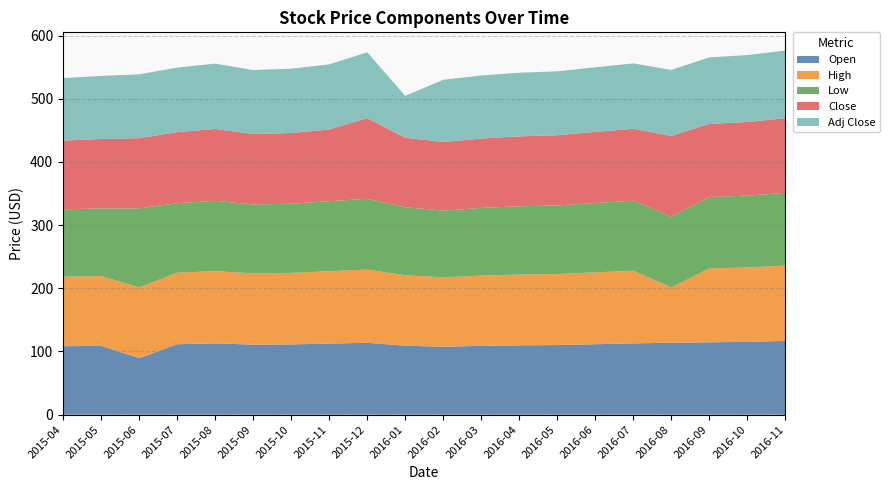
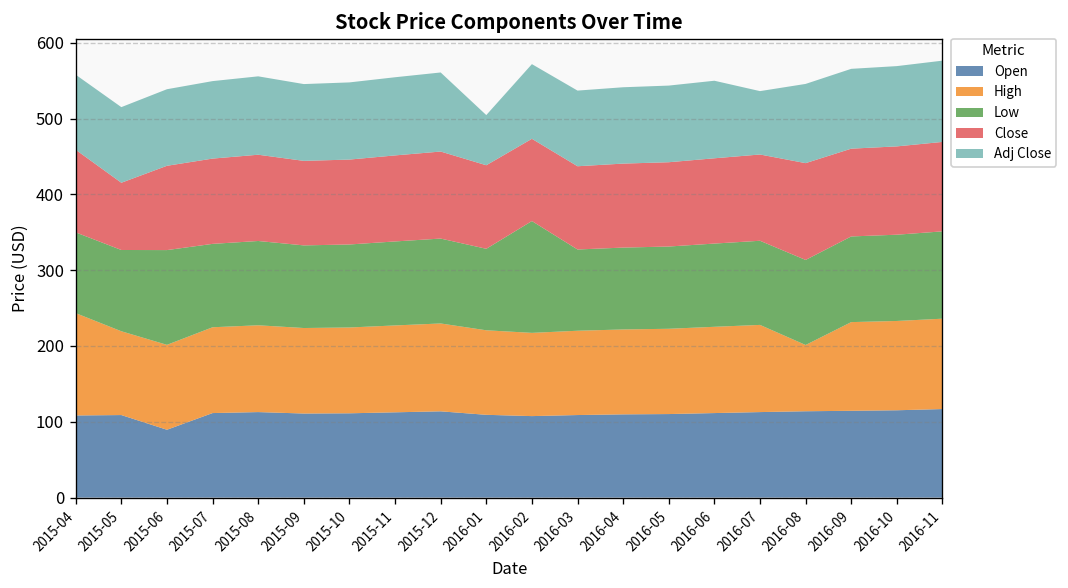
High, 2015-04: 110 -> 140
Close, 2015-05: 110 -> 90
Close, 2015-12: 130 -> 110
Low, 2016-02: 110 -> 150
Adj Close, 2016-07: 100 -> 80
